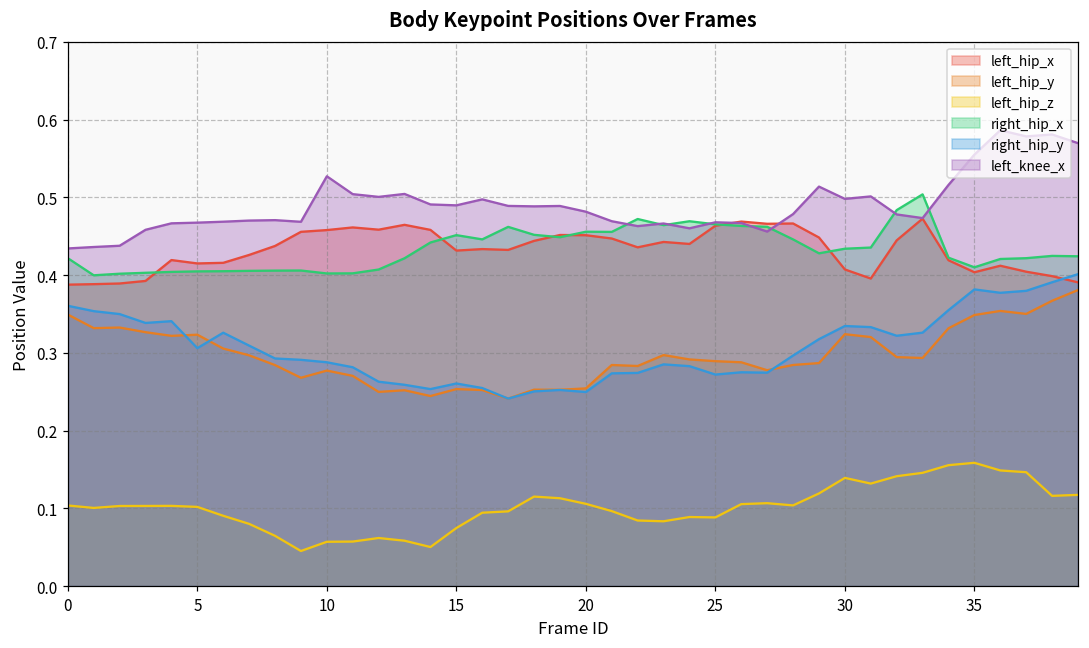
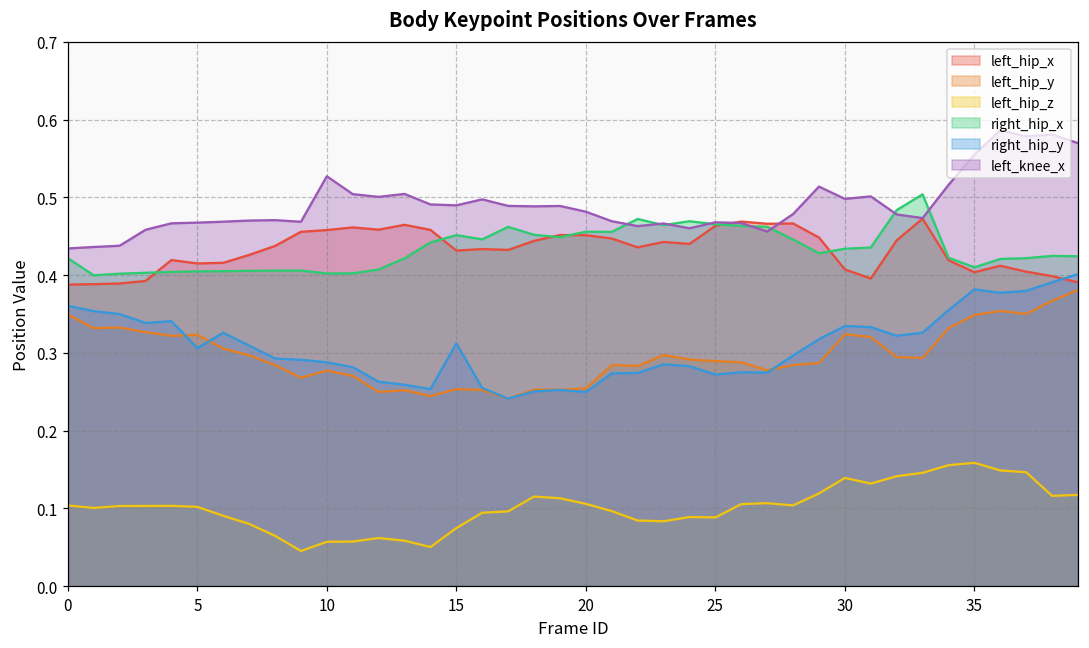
right_hip_y, 15: 0.26 -> 0.31
